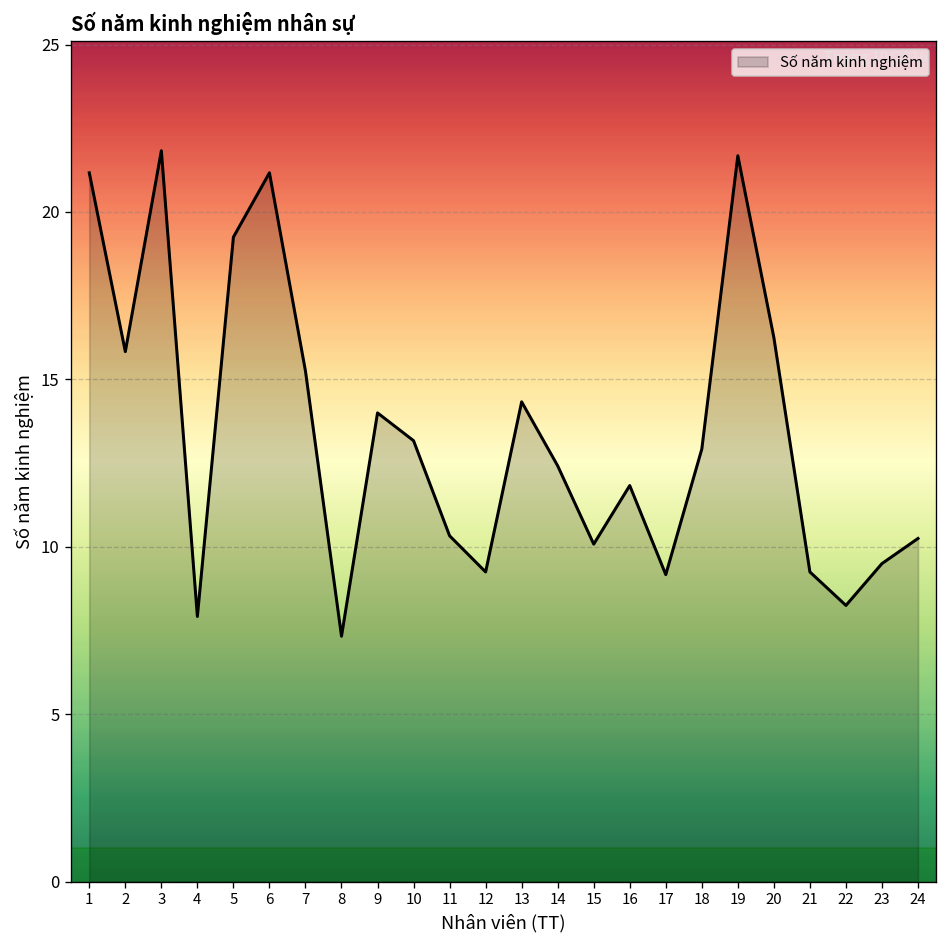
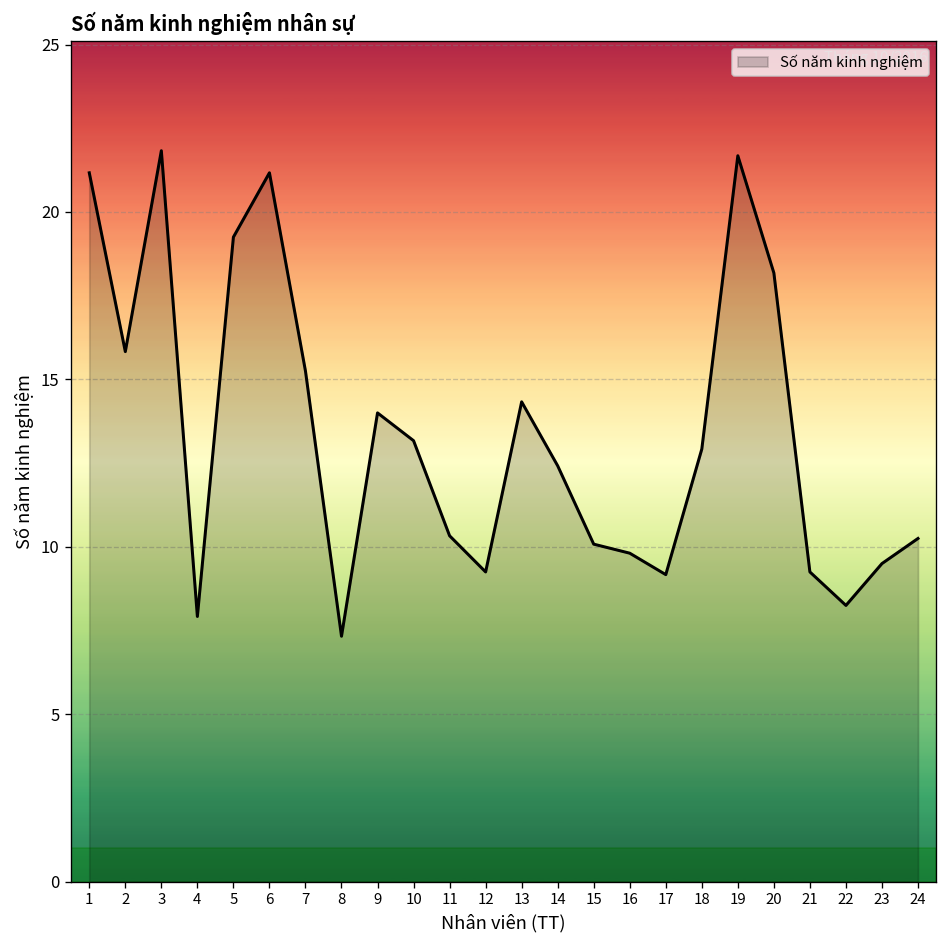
16: 11.8 -> 9.8
20: 16.3 -> 18.2
